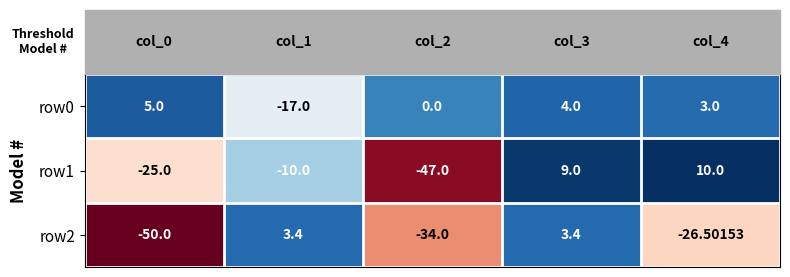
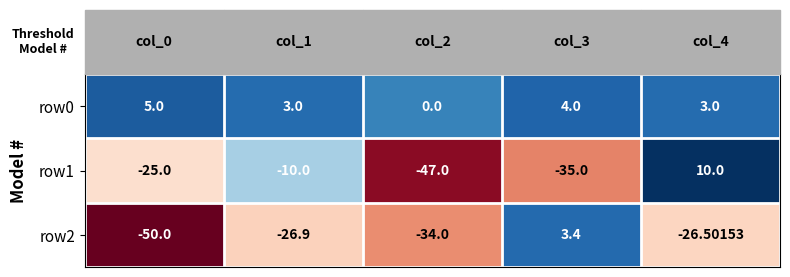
row0, col_1: -17.0 -> 3.0
row1, col_3: 9.0 -> -35.0
row2, col_1: 3.4 -> -26.9
